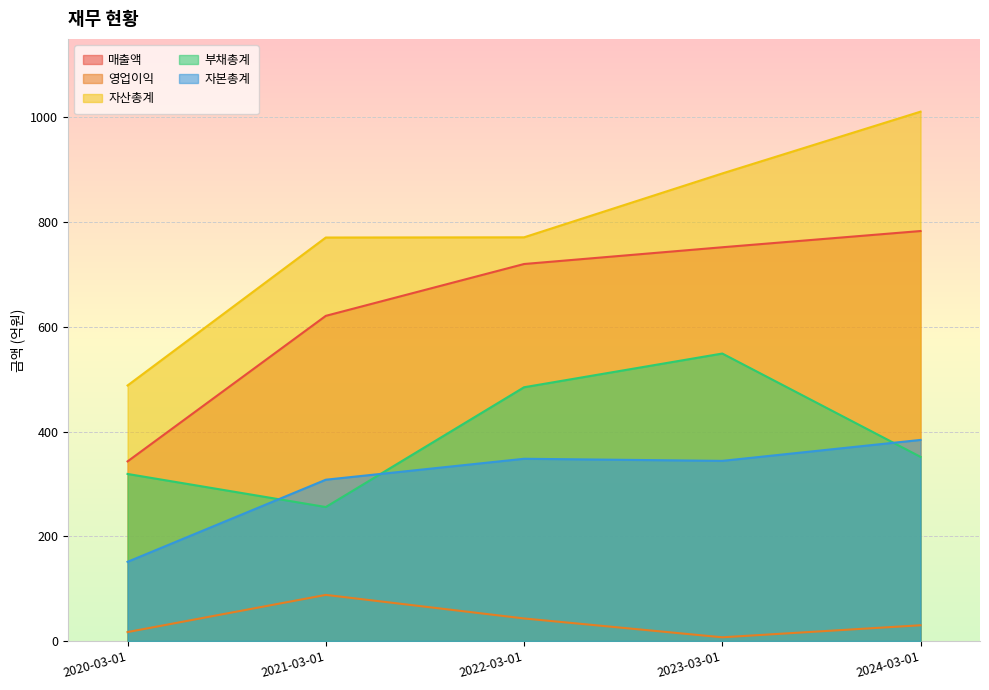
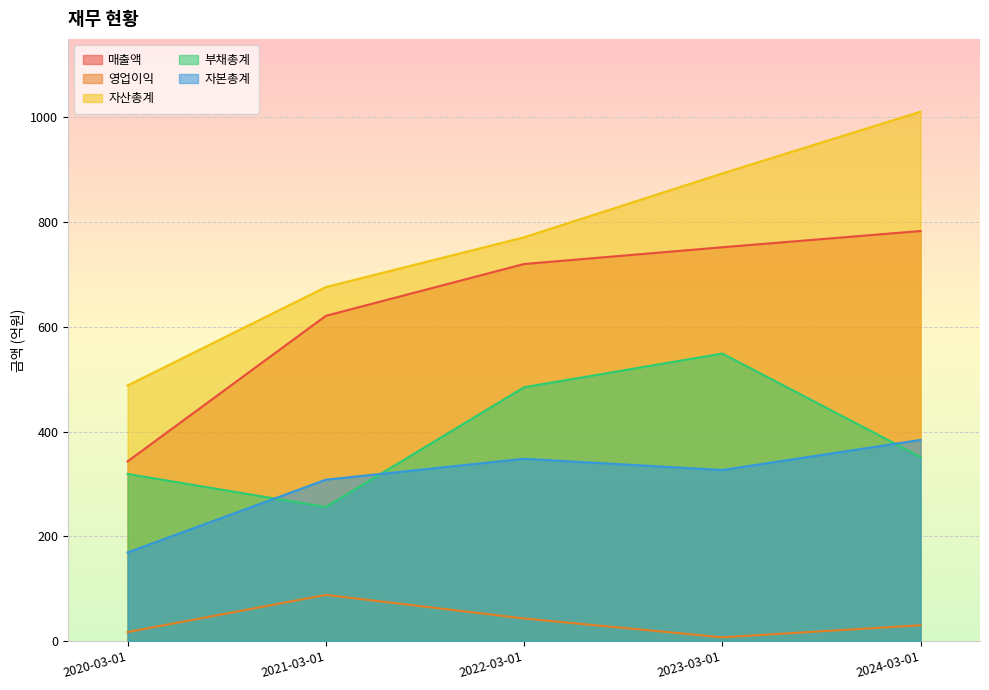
자본총계, 2020-03-01: 150 -> 170
자산총계, 2021-03-01: 770 -> 680
자본총계, 2023-03-01: 340 -> 330
